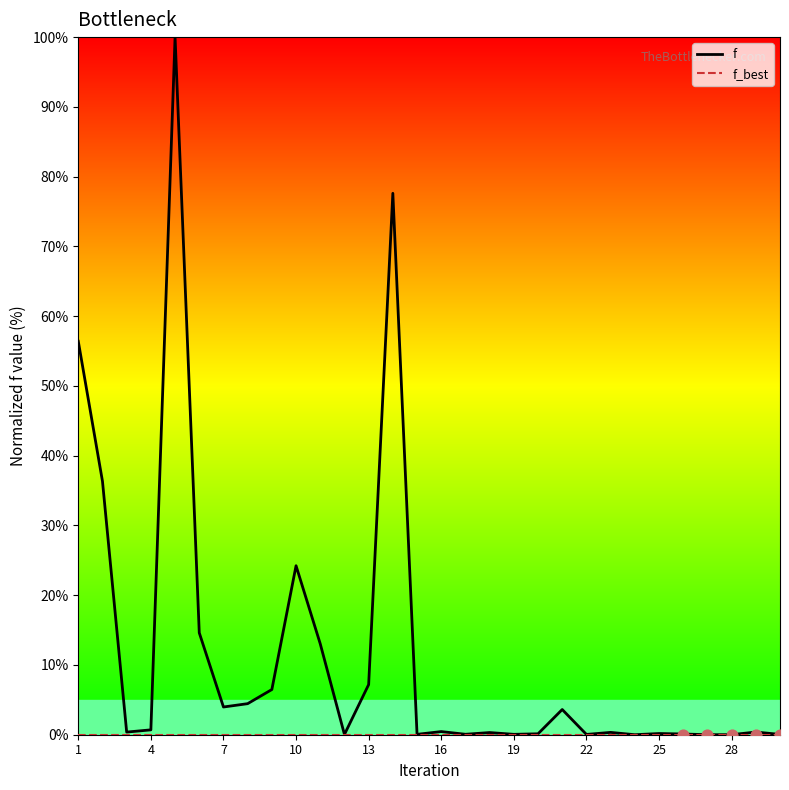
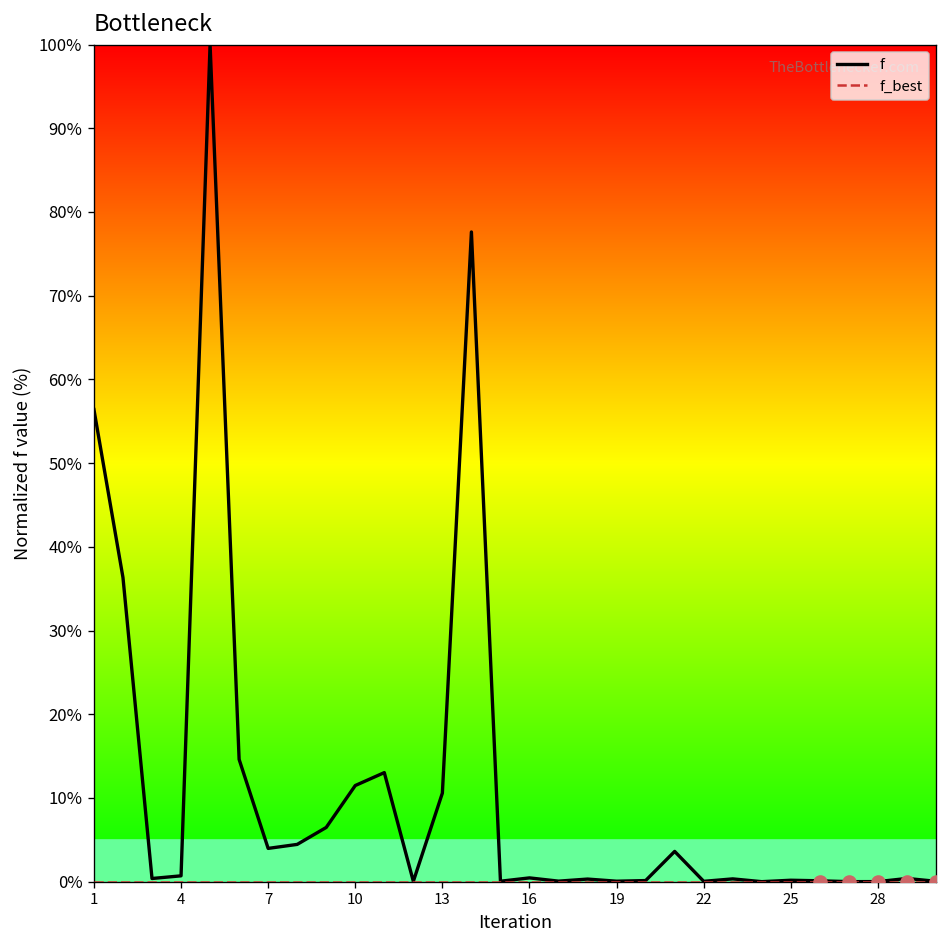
f, 10: 24% -> 11%
f, 13: 7% -> 11%
